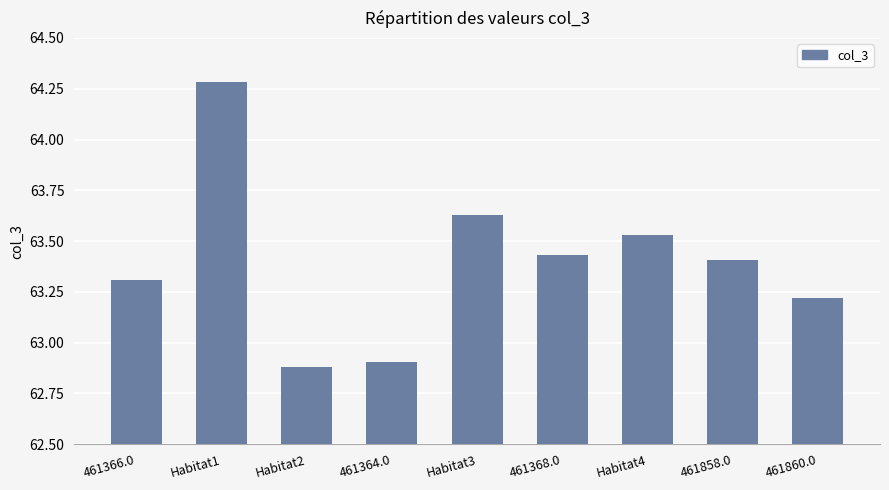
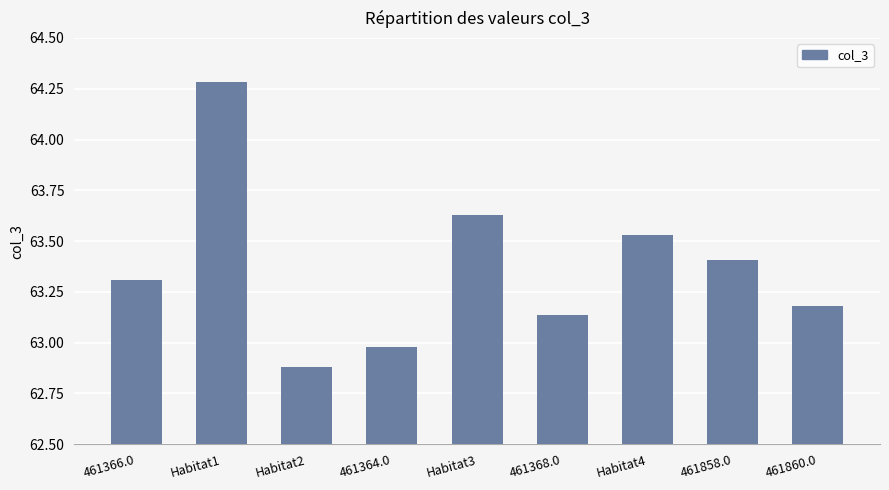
461364.0: 62.91 -> 62.98
461368.0: 63.43 -> 63.14
461860.0: 63.22 -> 63.18
